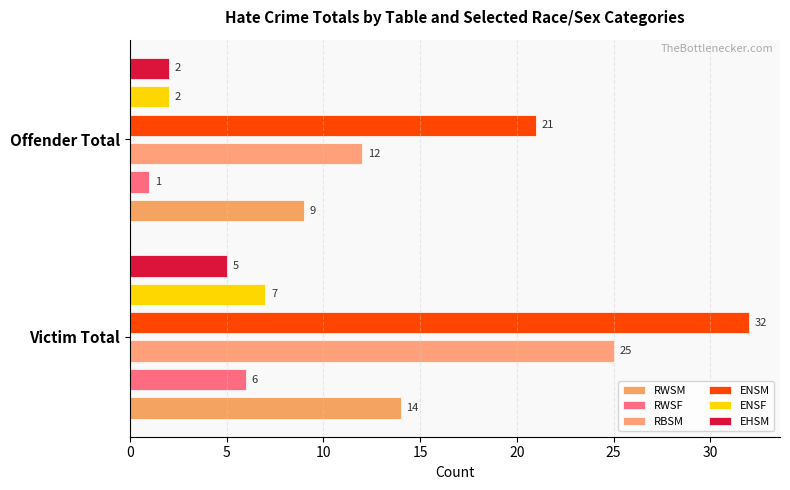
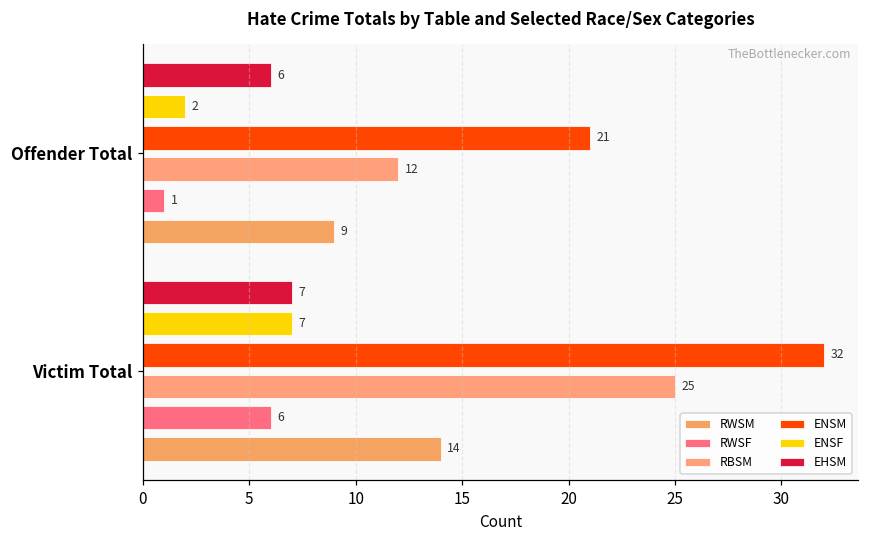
EHSM, Offender Total: 2 -> 6
EHSM, Victim Total: 5 -> 7
